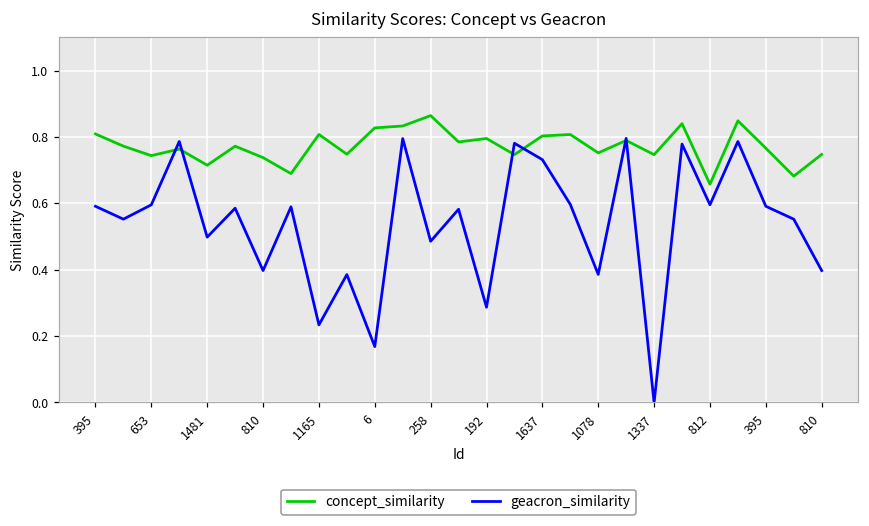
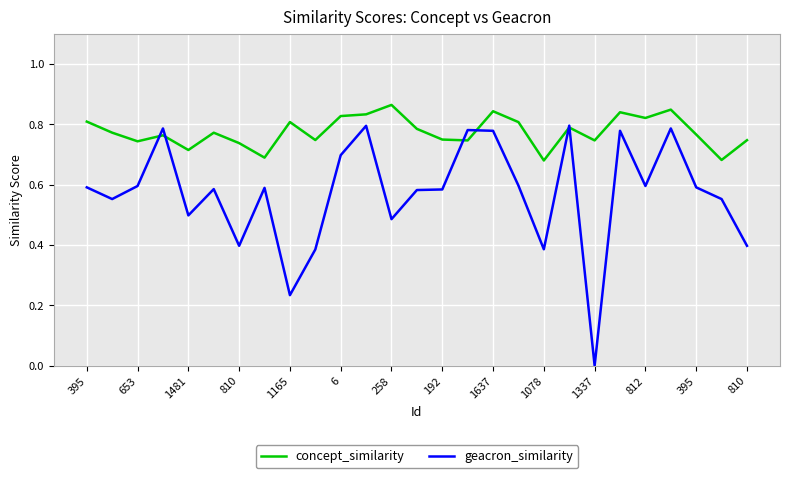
geacron_similarity, 6: 0.17 -> 0.70
concept_similarity, 192: 0.80 -> 0.75
geacron_similarity, 192: 0.29 -> 0.58
concept_similarity, 1637: 0.80 -> 0.84
geacron_similarity, 1637: 0.73 -> 0.78
concept_similarity, 1078: 0.75 -> 0.68
concept_similarity, 812: 0.66 -> 0.82
